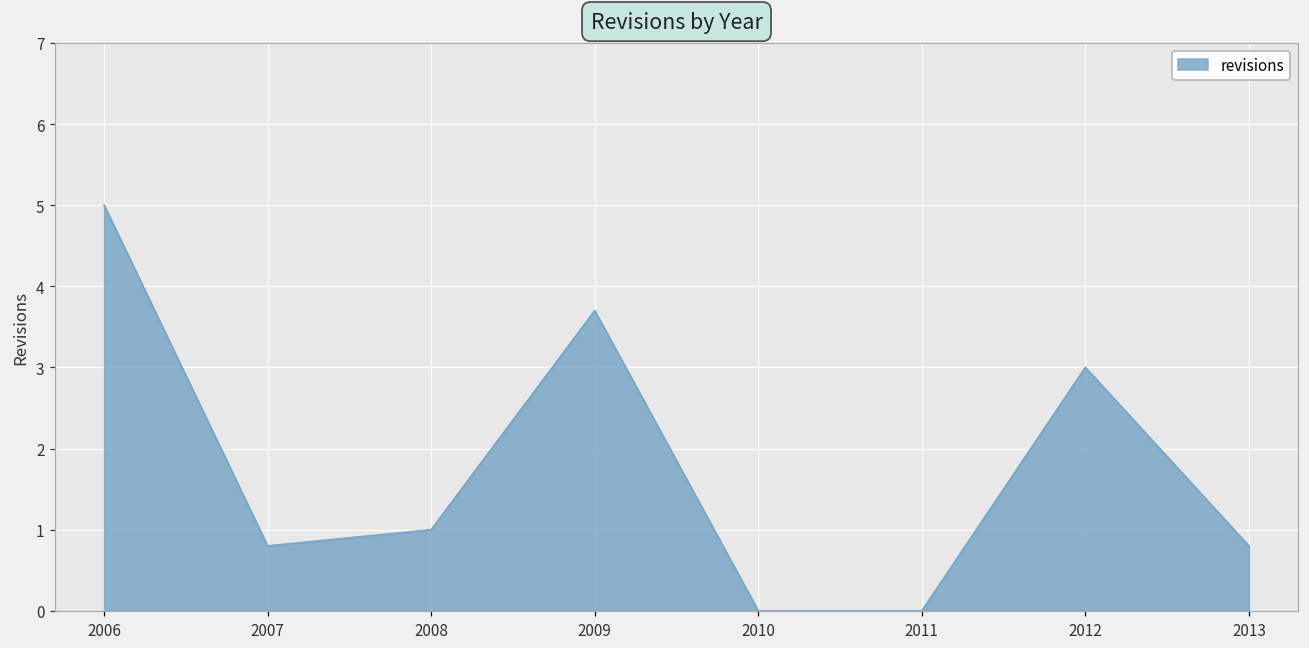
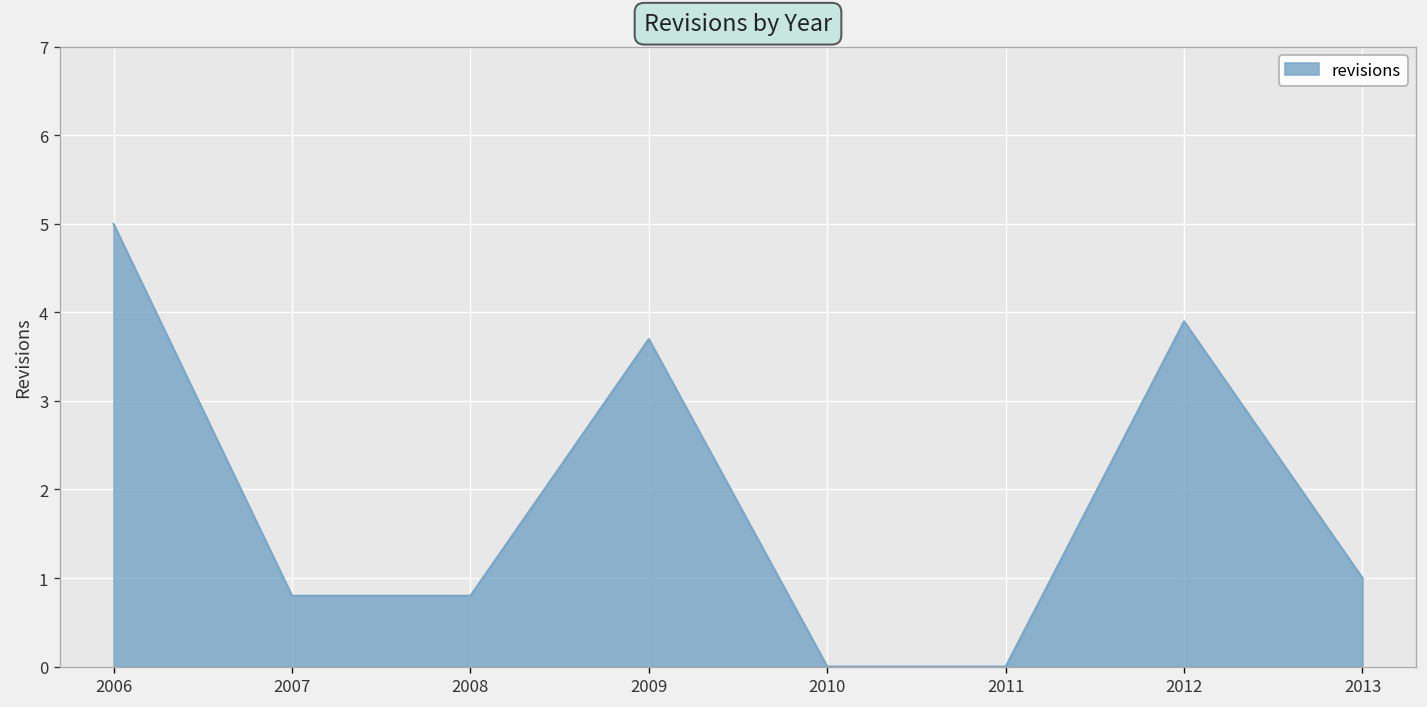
2008: 1.0 -> 0.8
2012: 3.0 -> 3.9
2013: 0.8 -> 1.0
